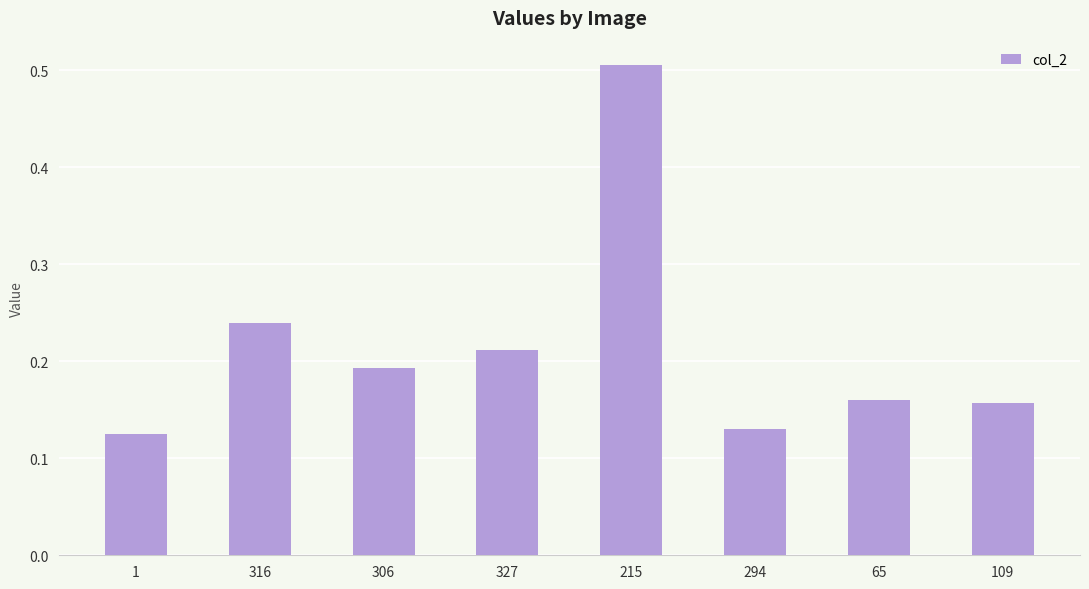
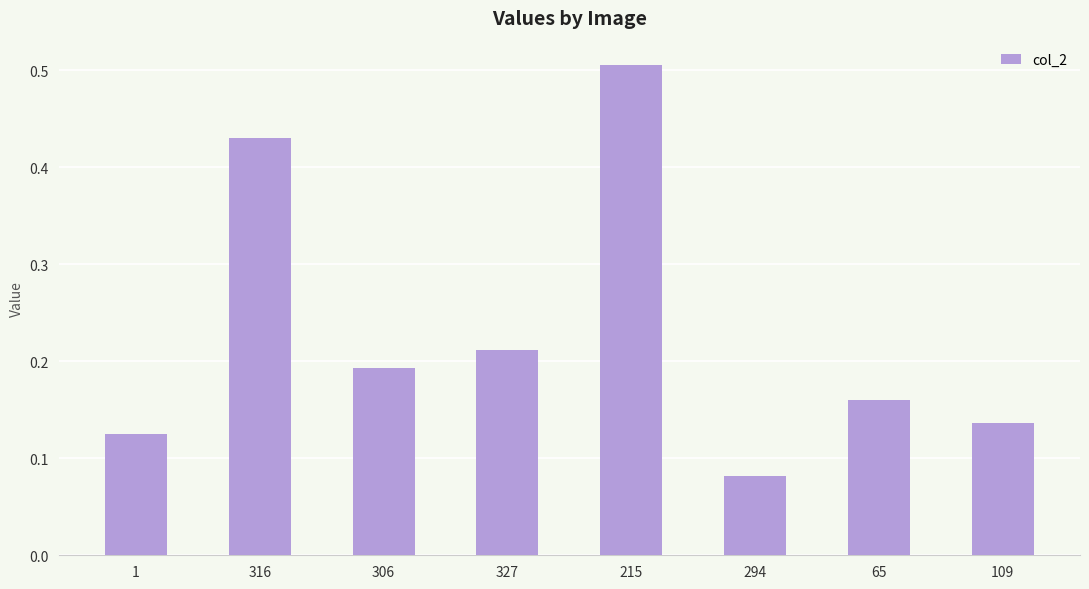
316: 0.24 -> 0.43
294: 0.13 -> 0.08
109: 0.16 -> 0.14
